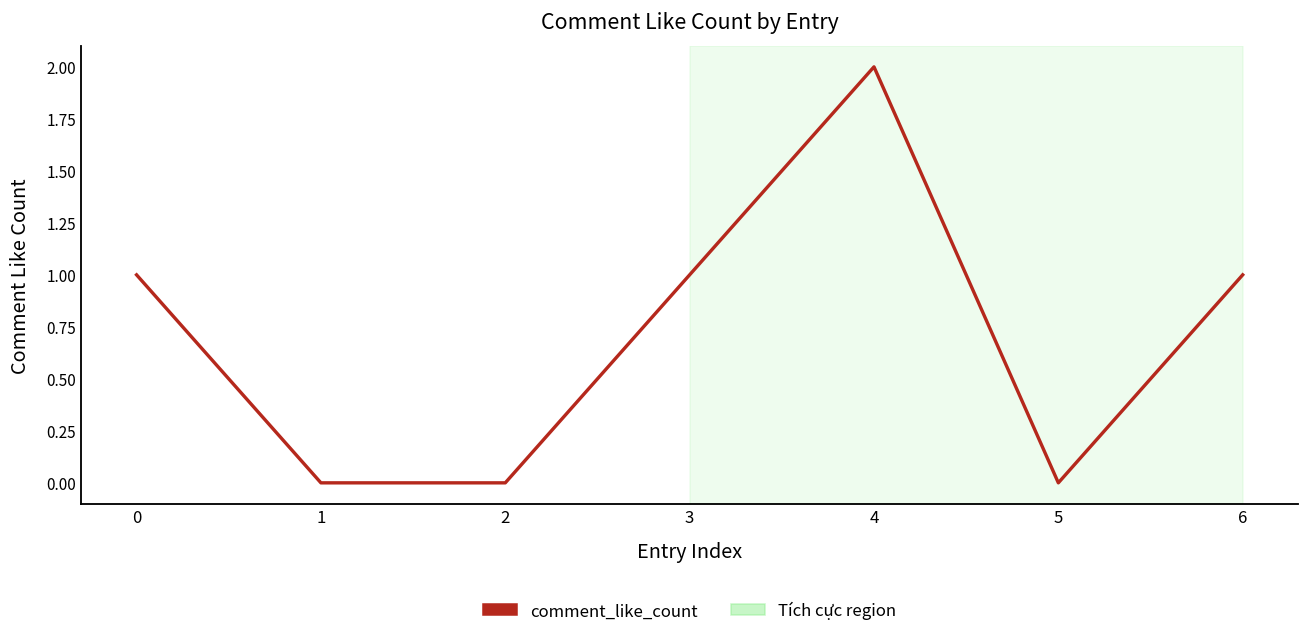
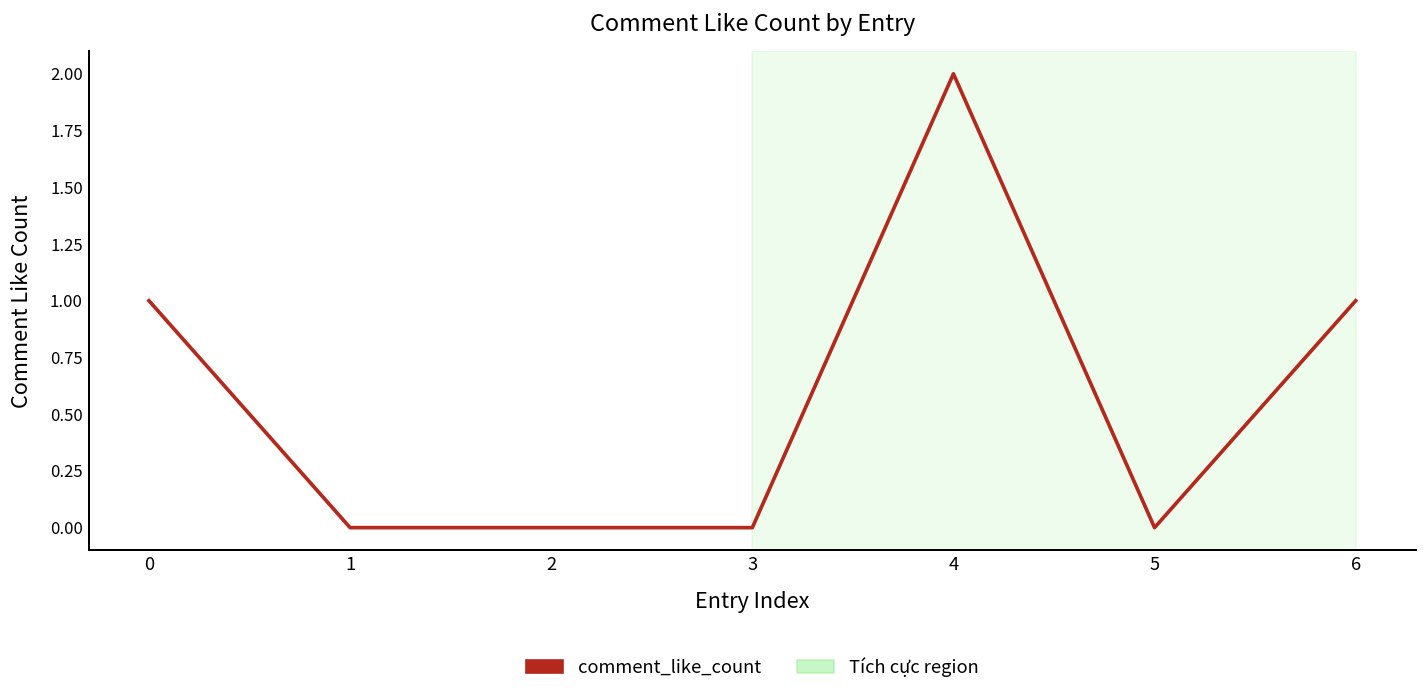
3: 1 -> 0
